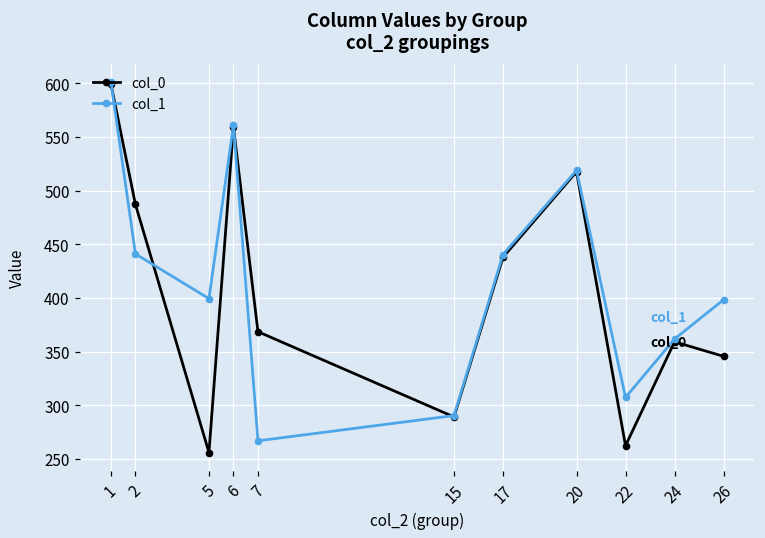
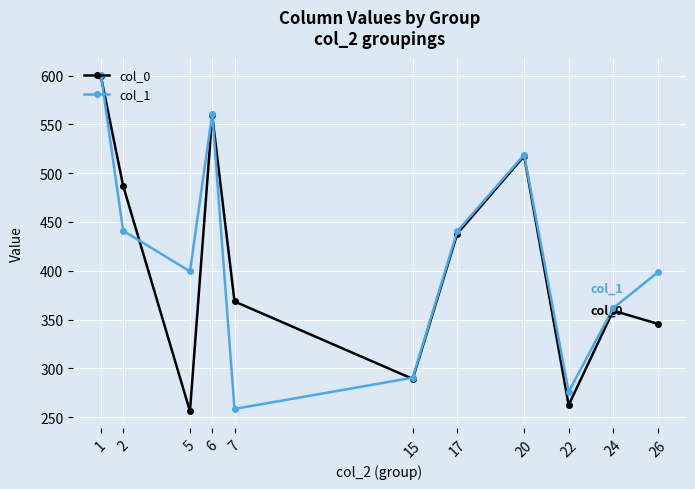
col_1, 7: 270 -> 260
col_1, 22: 310 -> 280
